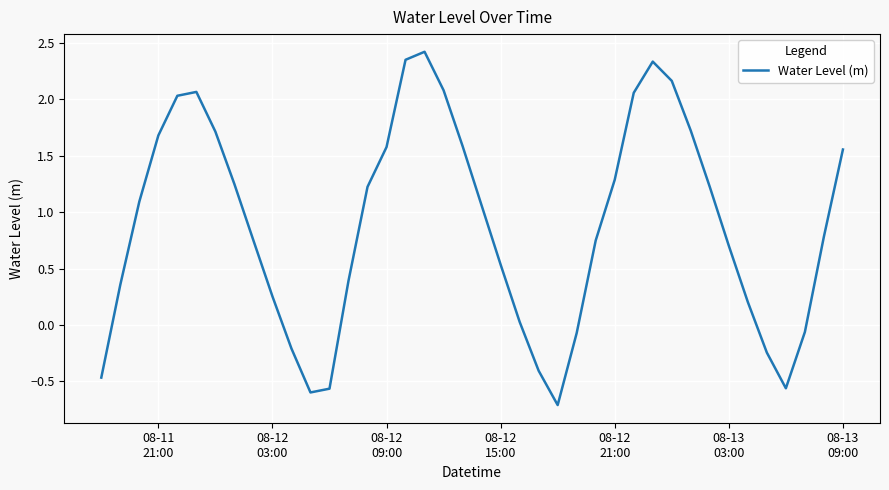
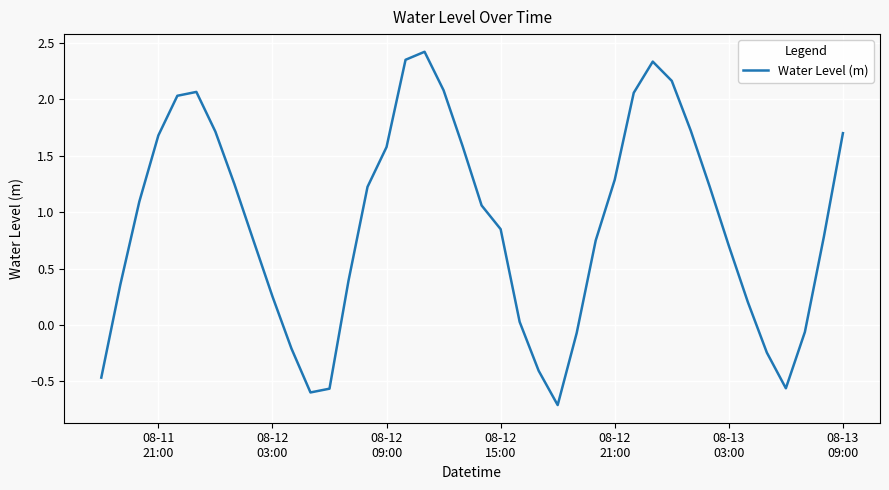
08-12 15:00: 0.53 -> 0.85
08-13 09:00: 1.56 -> 1.70
